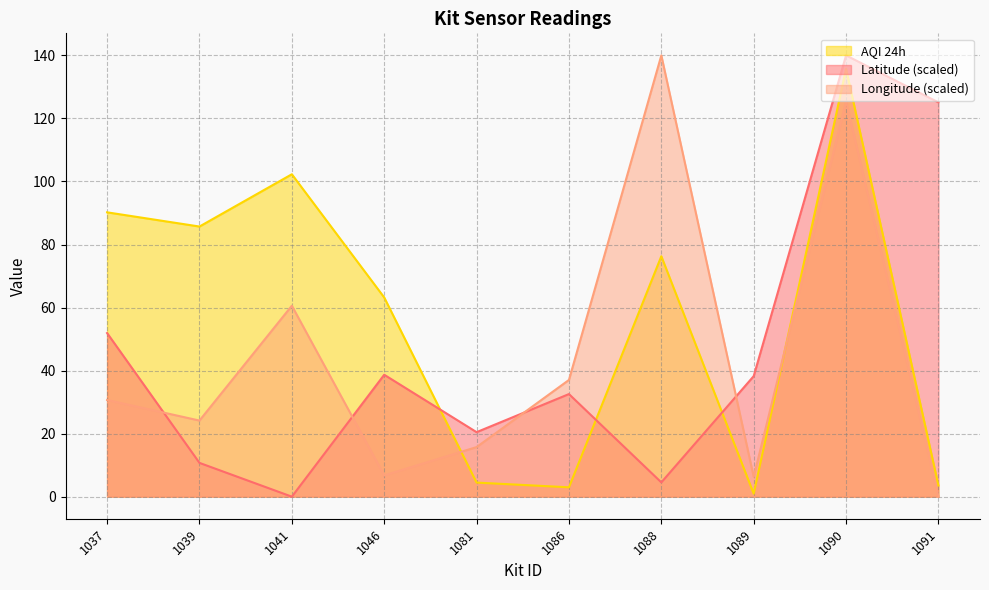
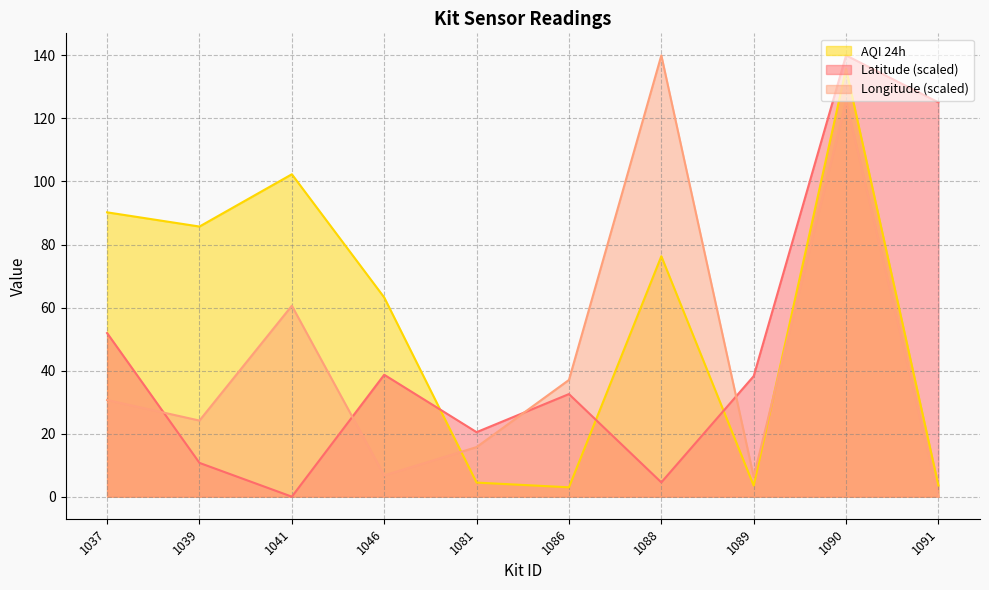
AQI 24h, 1089: 1 -> 4
